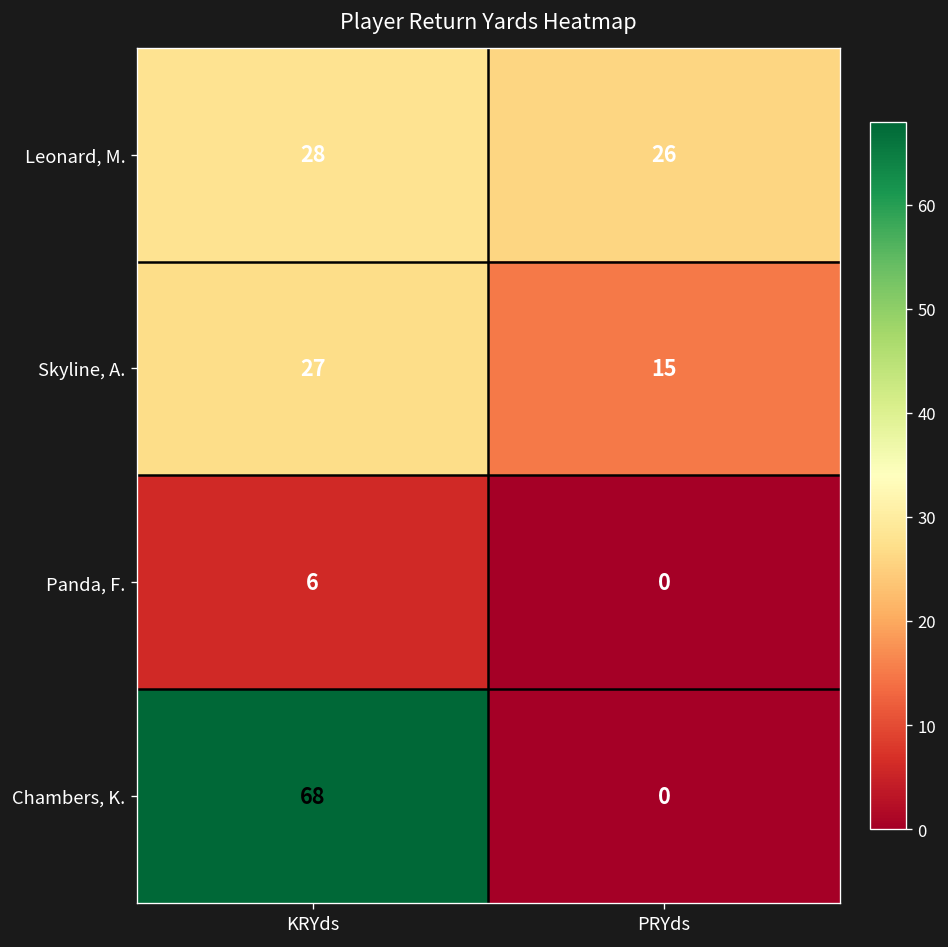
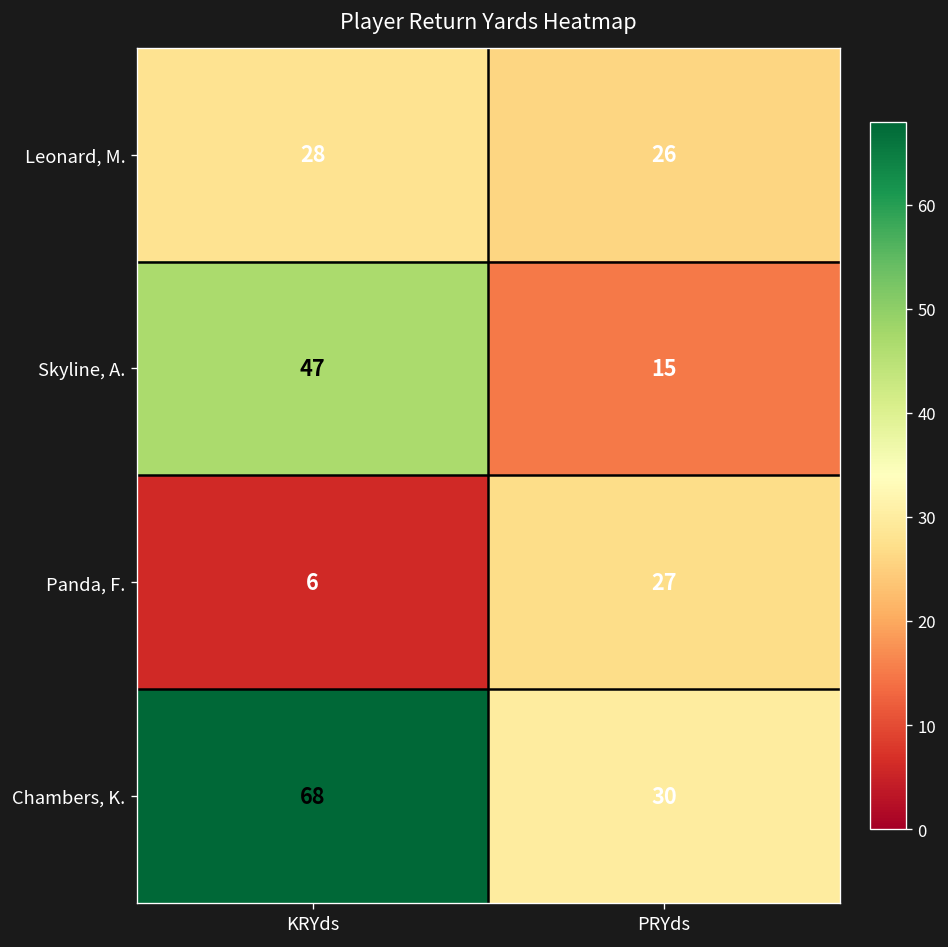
Skyline, A., KRYds: 27 -> 47
Panda, F., PRYds: 0 -> 27
Chambers, K., PRYds: 0 -> 30
